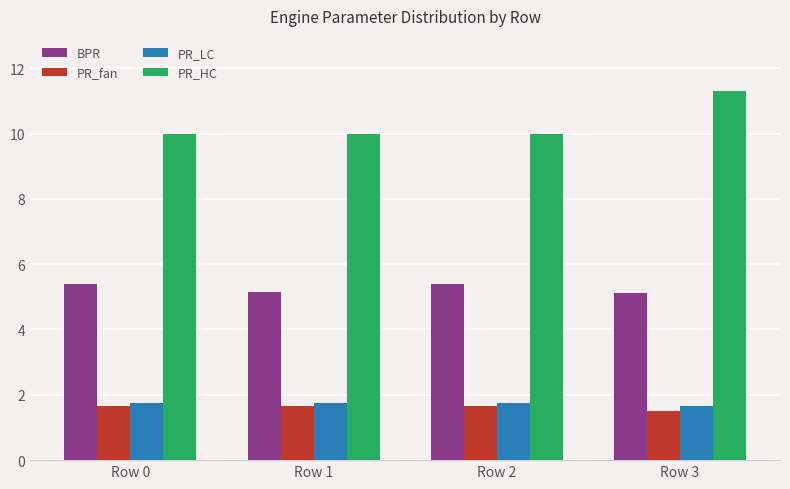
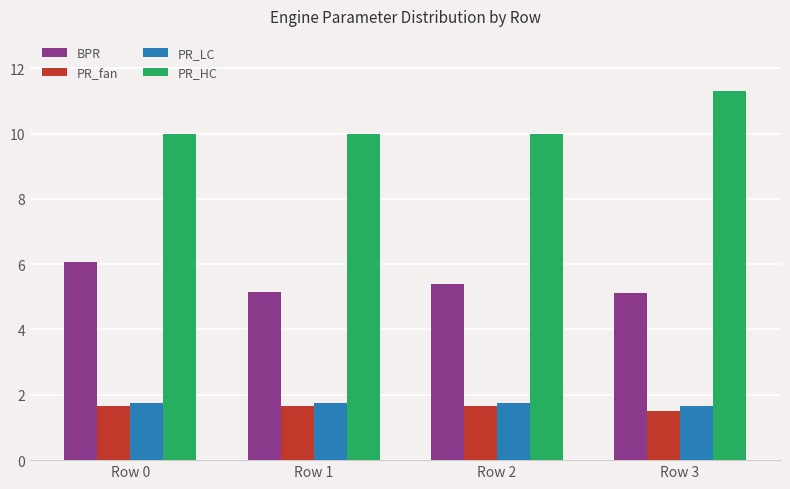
BPR, Row 0: 5.4 -> 6.1
